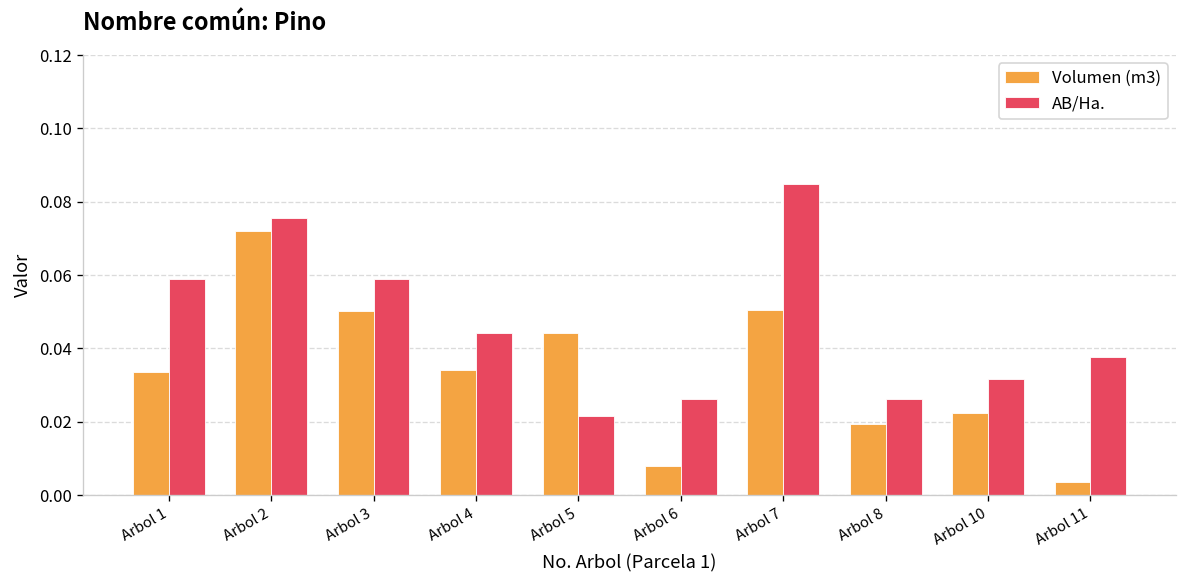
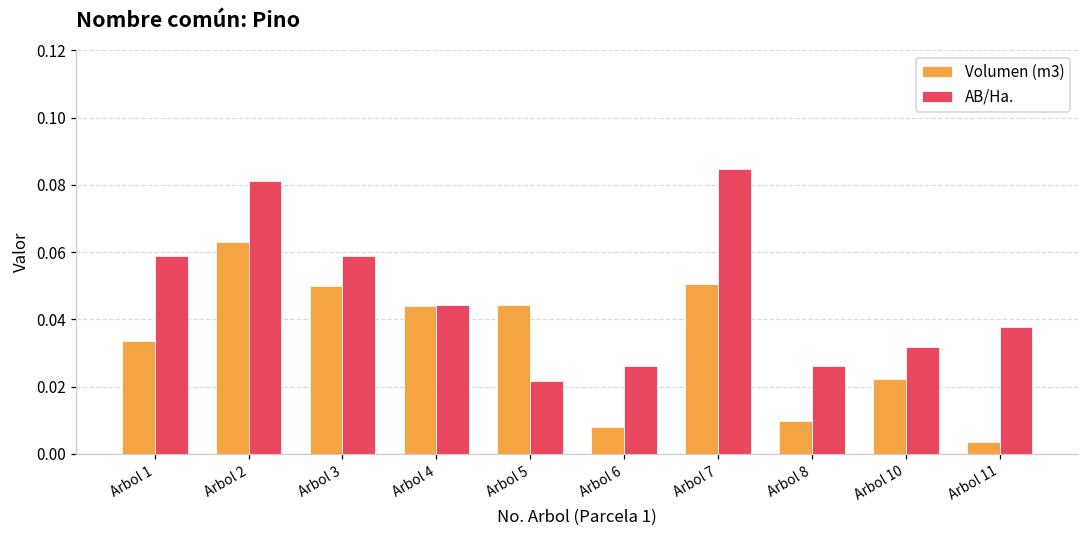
Volumen (m3), Arbol 2: 0.072 -> 0.063
AB/Ha., Arbol 2: 0.076 -> 0.081
Volumen (m3), Arbol 4: 0.034 -> 0.044
Volumen (m3), Arbol 8: 0.019 -> 0.010
